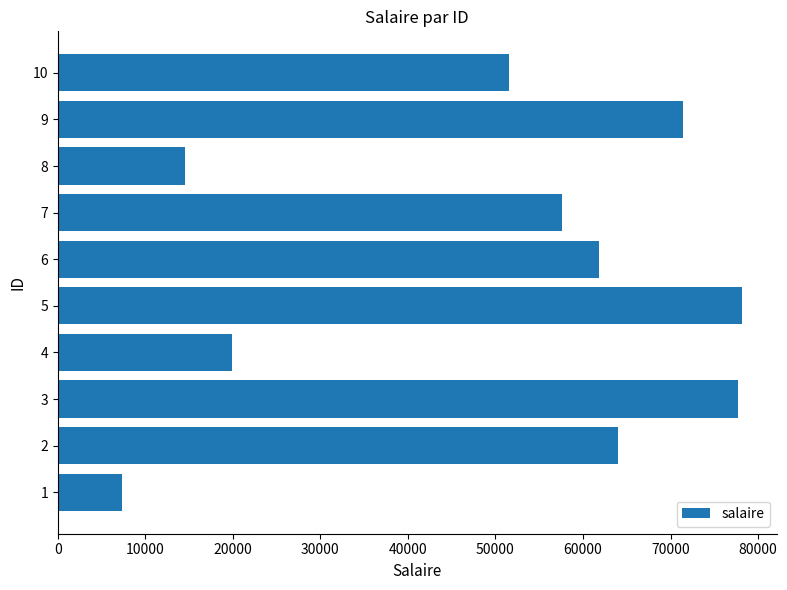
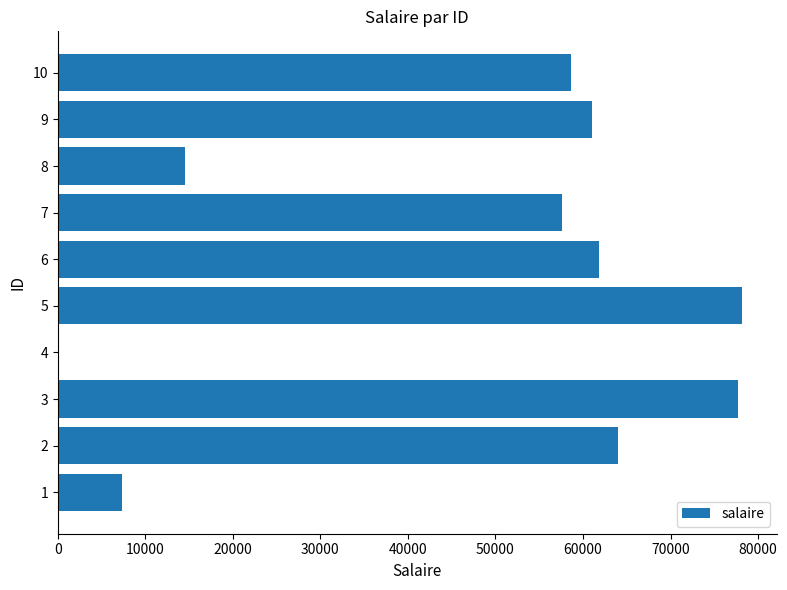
10: 52000 -> 59000
9: 71000 -> 61000
4: 20000 -> 0
